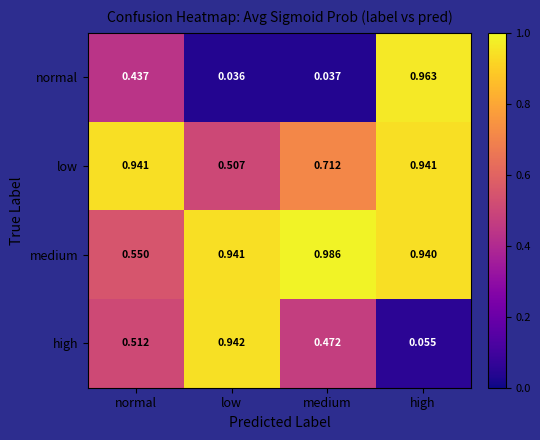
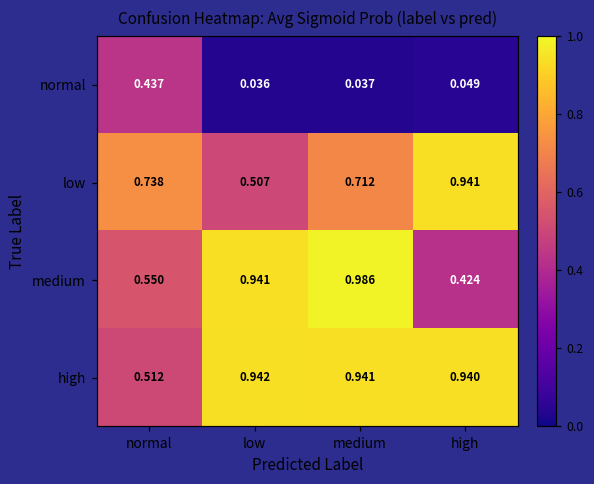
normal, high: 0.963 -> 0.049
low, normal: 0.941 -> 0.738
medium, high: 0.940 -> 0.424
high, medium: 0.472 -> 0.941
high, high: 0.055 -> 0.940
